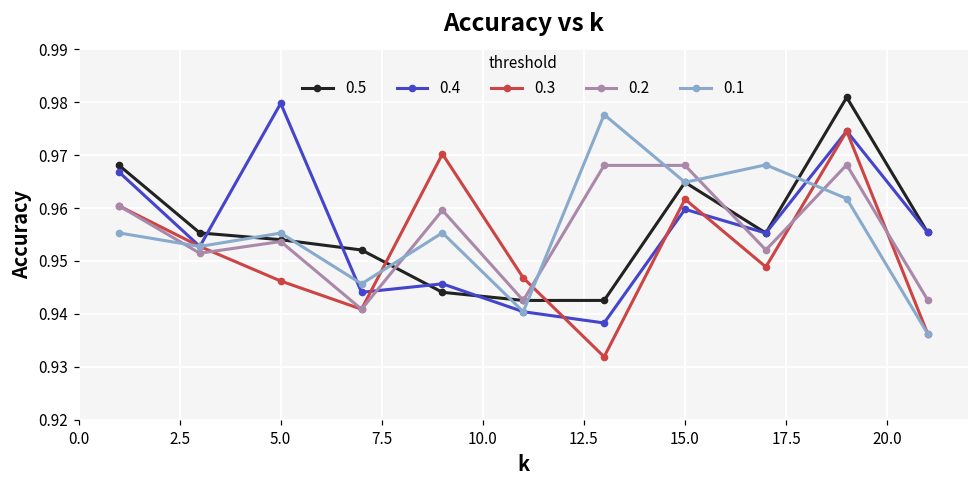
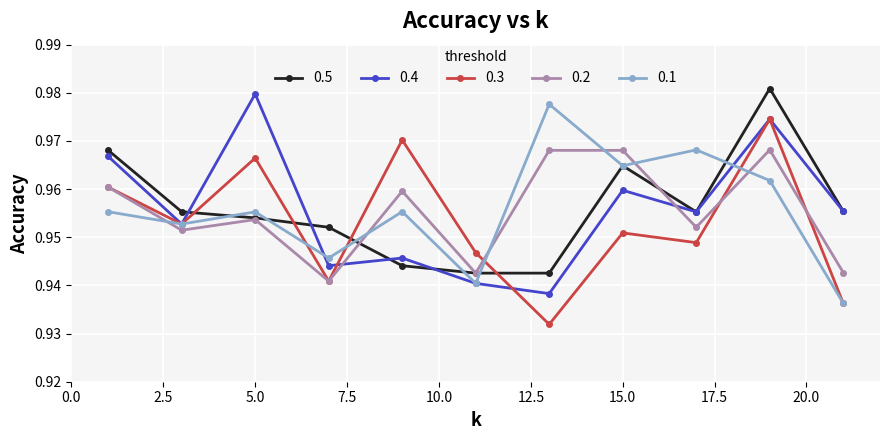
0.3, 5.0: 0.946 -> 0.966
0.3, 15.0: 0.962 -> 0.951
